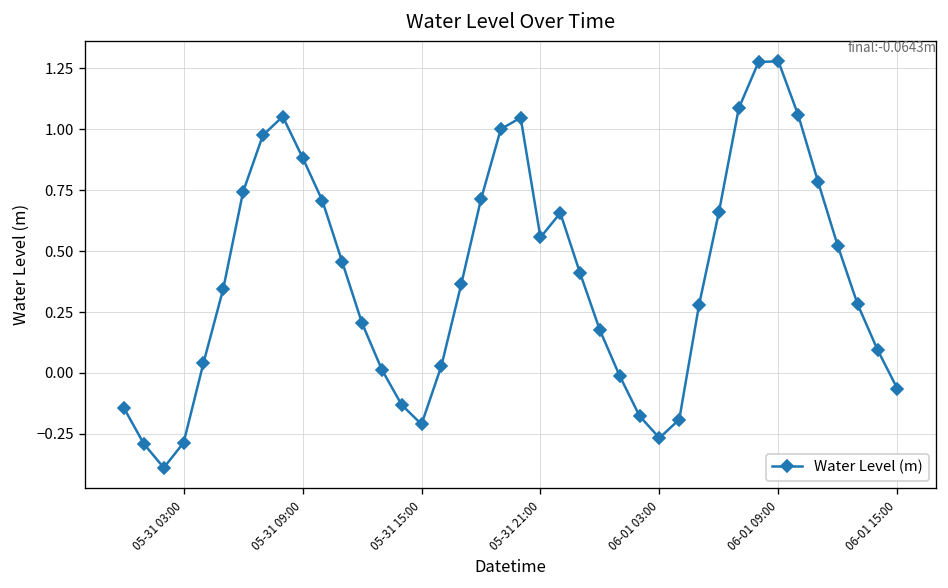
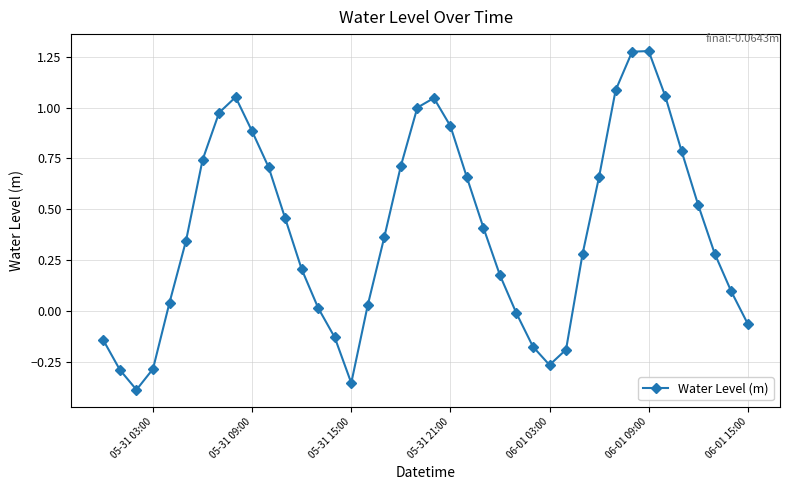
05-31 15:00: -0.21 -> -0.36
05-31 21:00: 0.56 -> 0.91
